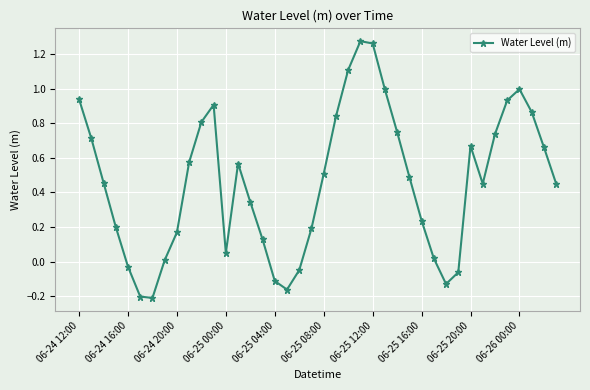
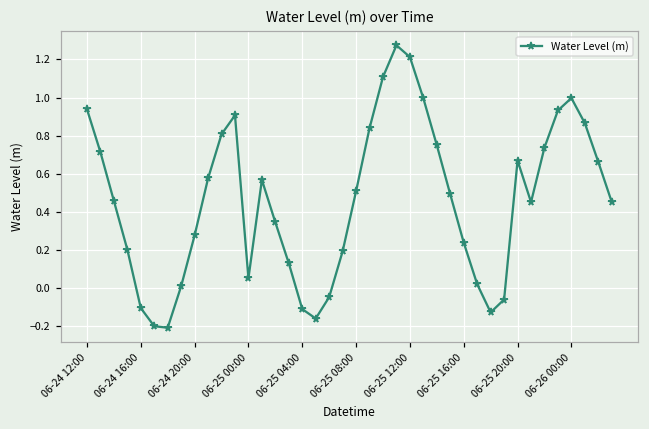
06-24 16:00: -0.03 -> -0.11
06-24 20:00: 0.17 -> 0.28
06-25 12:00: 1.26 -> 1.21
